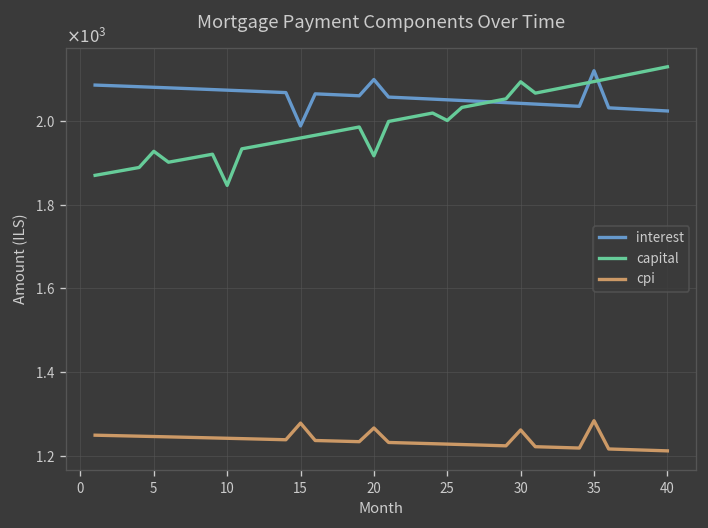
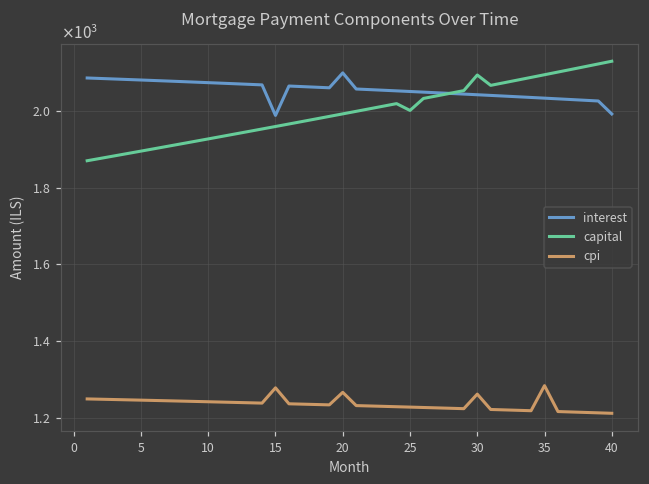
capital, 5: 1930 -> 1900
capital, 10: 1850 -> 1930
capital, 20: 1920 -> 1990
interest, 35: 2120 -> 2030
interest, 40: 2020 -> 1990
